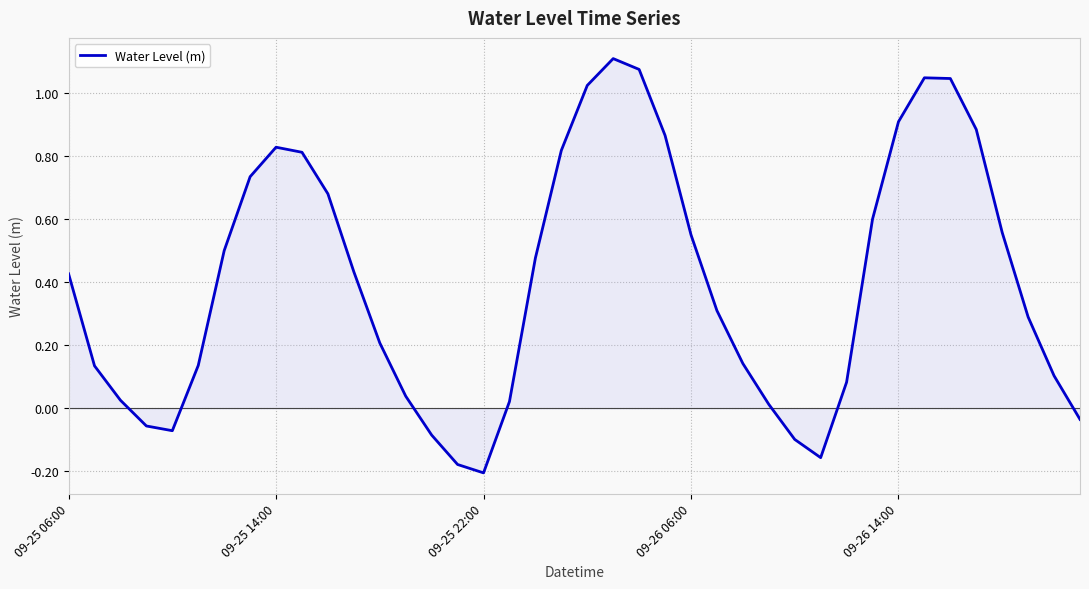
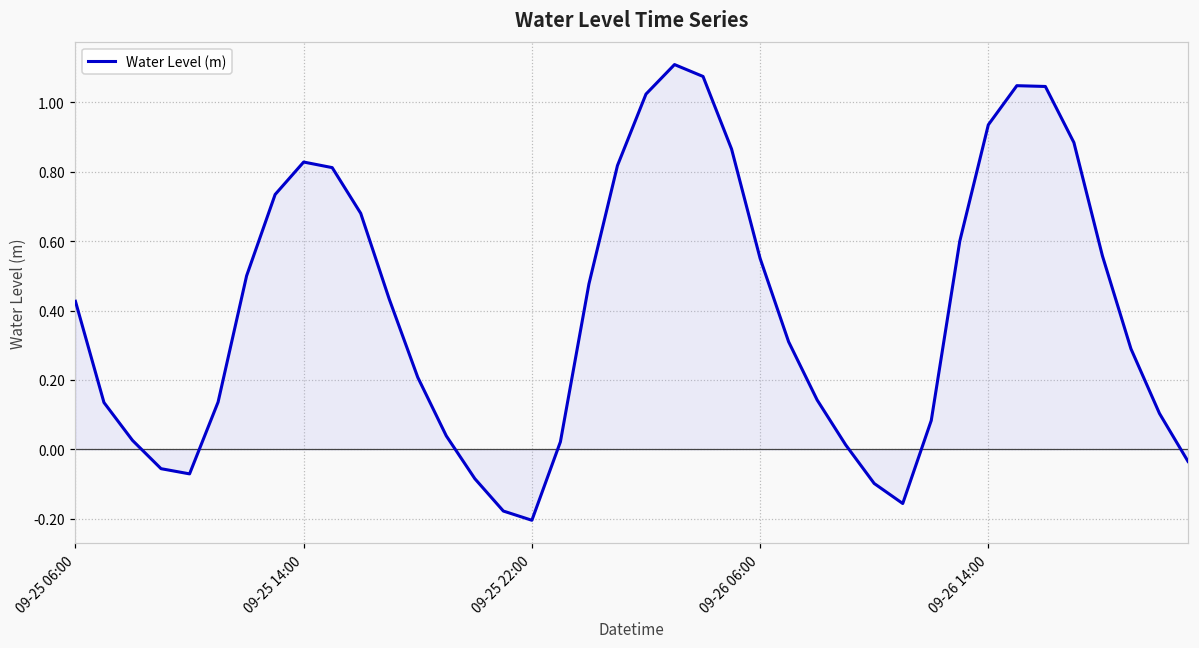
Water Level (m), 09-26 14:00: 0.91 -> 0.94
